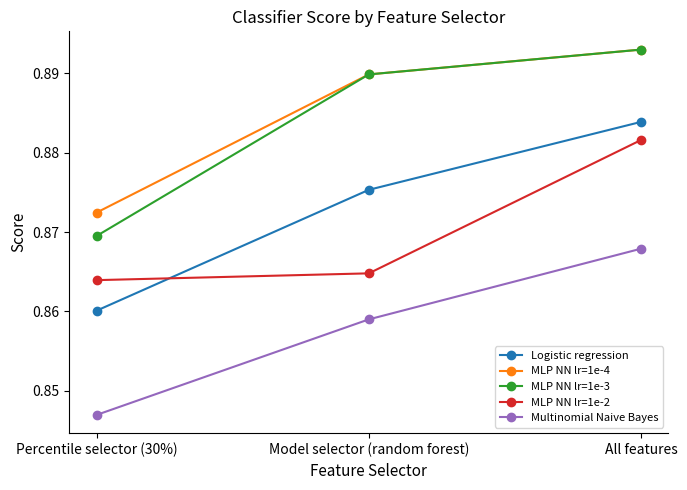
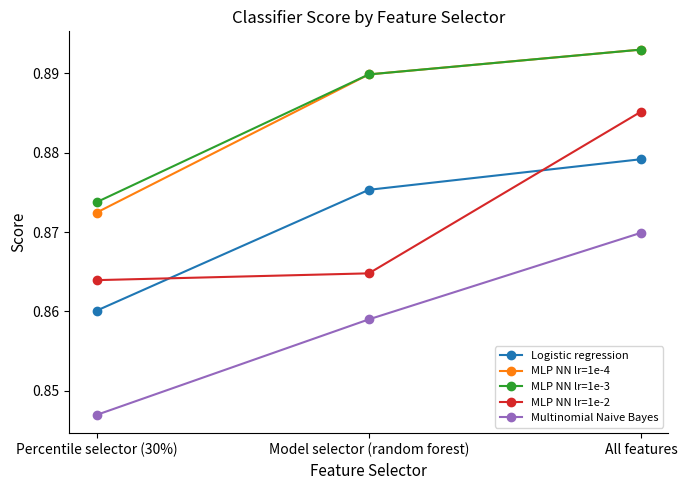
MLP NN lr=1e-3, Percentile selector (30%): 0.870 -> 0.874
Logistic regression, All features: 0.884 -> 0.879
MLP NN lr=1e-2, All features: 0.882 -> 0.885
Multinomial Naive Bayes, All features: 0.868 -> 0.870
